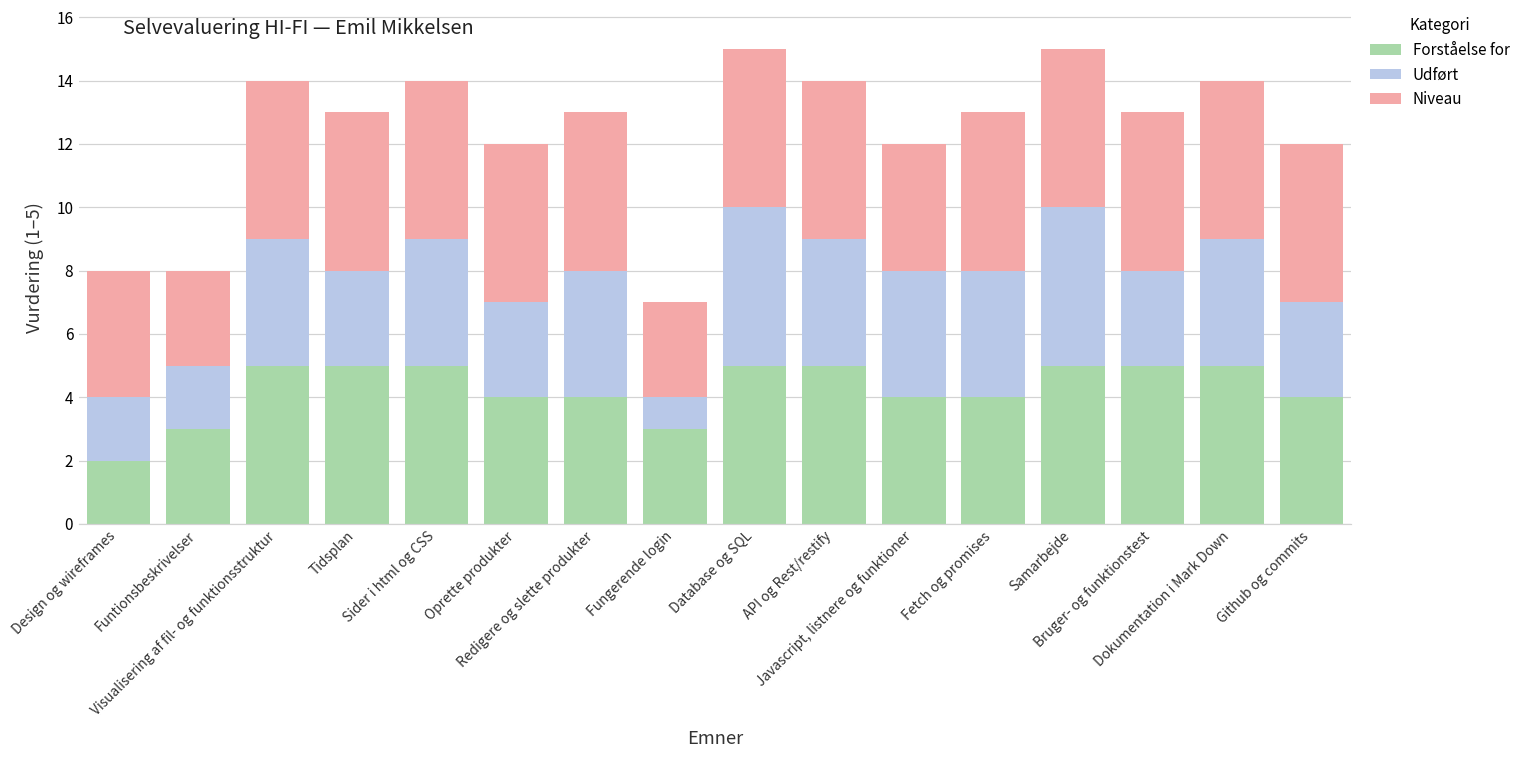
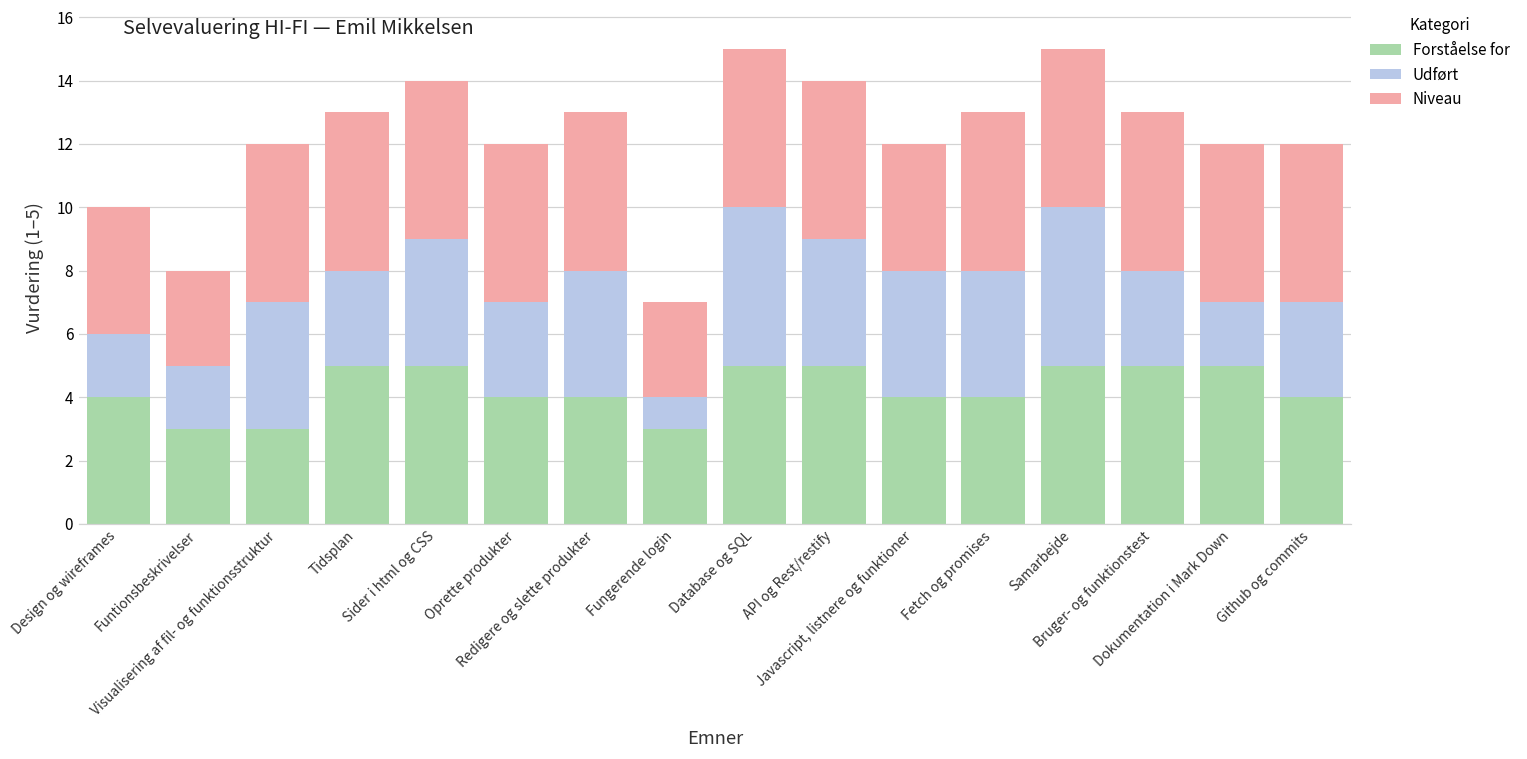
Forståelse for, Design og wireframes: 2 -> 4
Forståelse for, Visualisering af fil- og funktionsstruktur: 5 -> 3
Udført, Dokumentation i Mark Down: 4 -> 2
